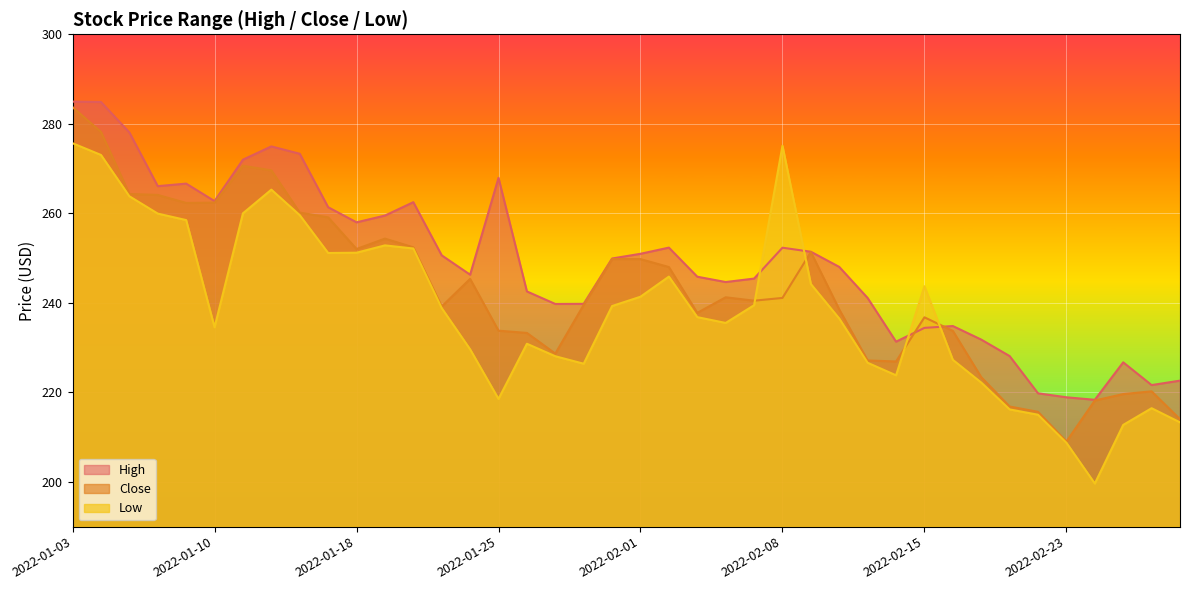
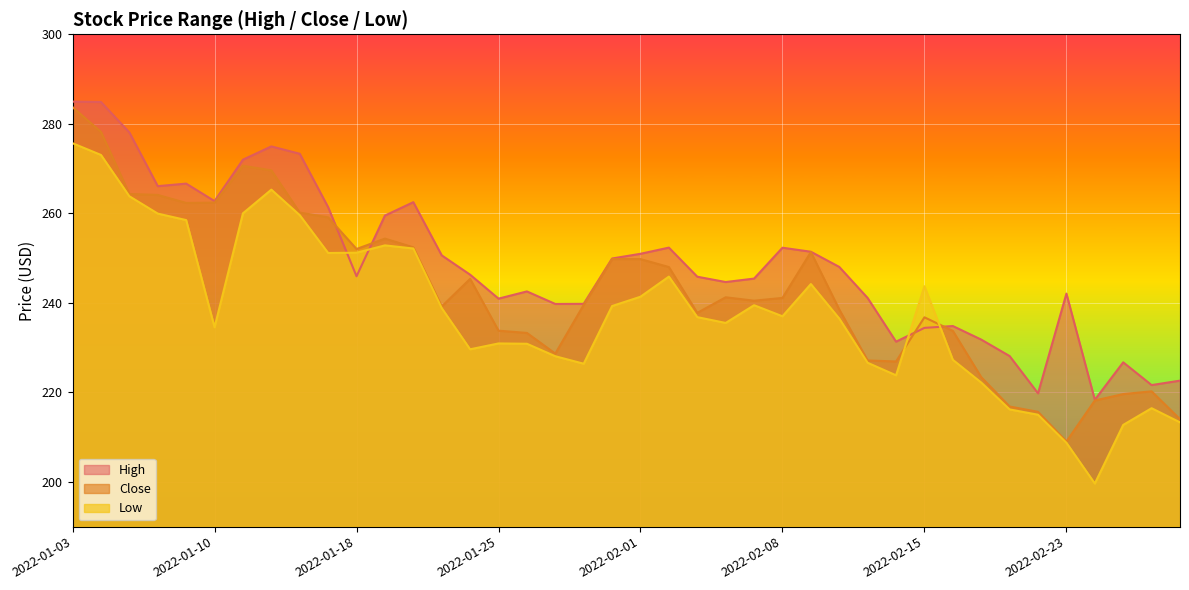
High, 2022-01-18: 258 -> 246
High, 2022-01-25: 268 -> 241
Low, 2022-01-25: 219 -> 231
Low, 2022-02-08: 275 -> 237
High, 2022-02-23: 219 -> 242
